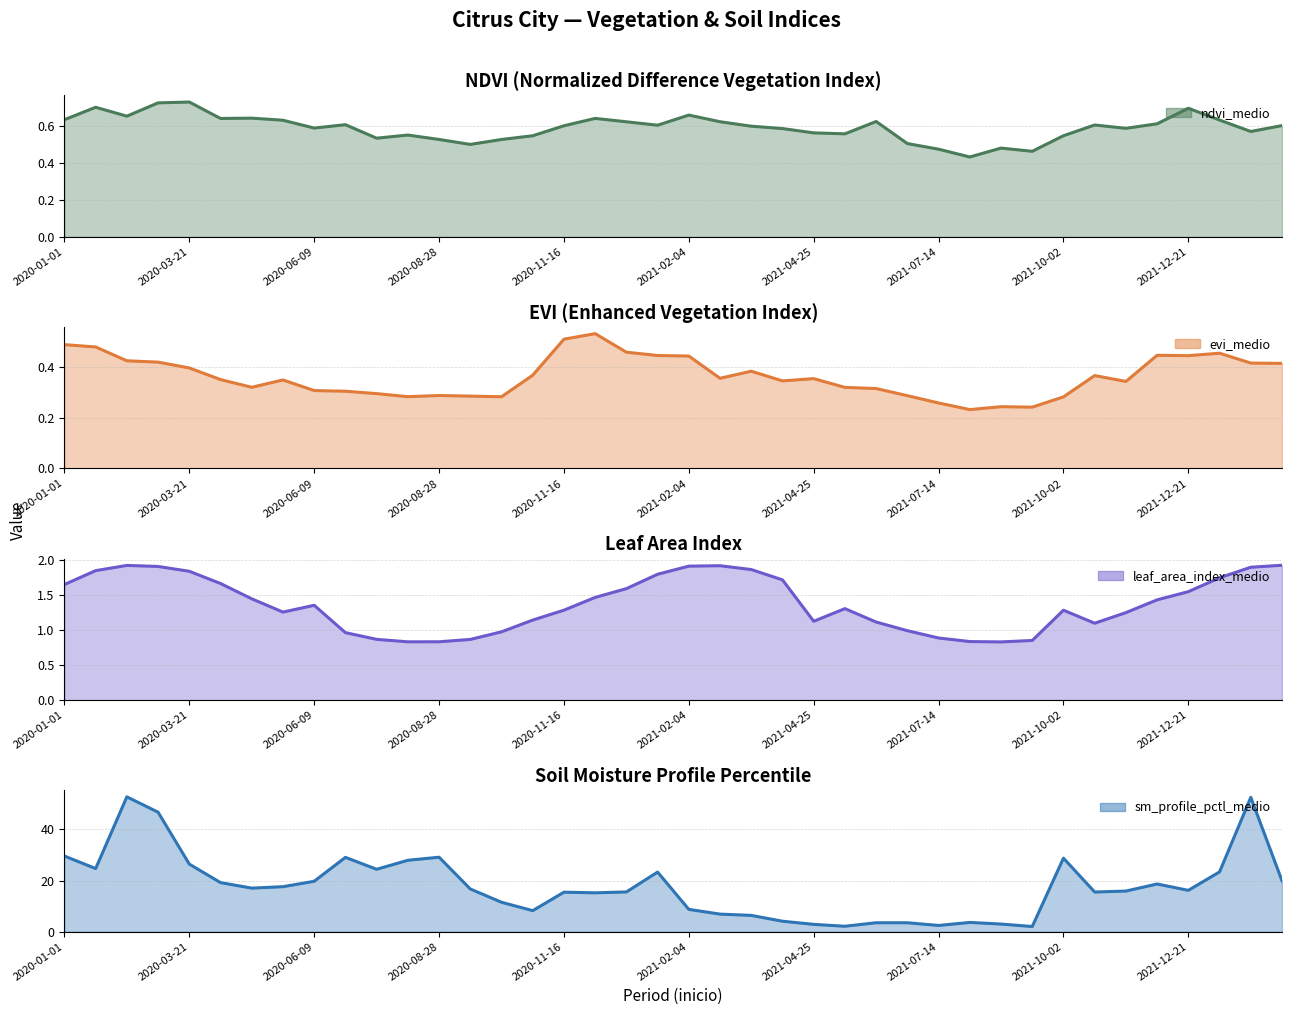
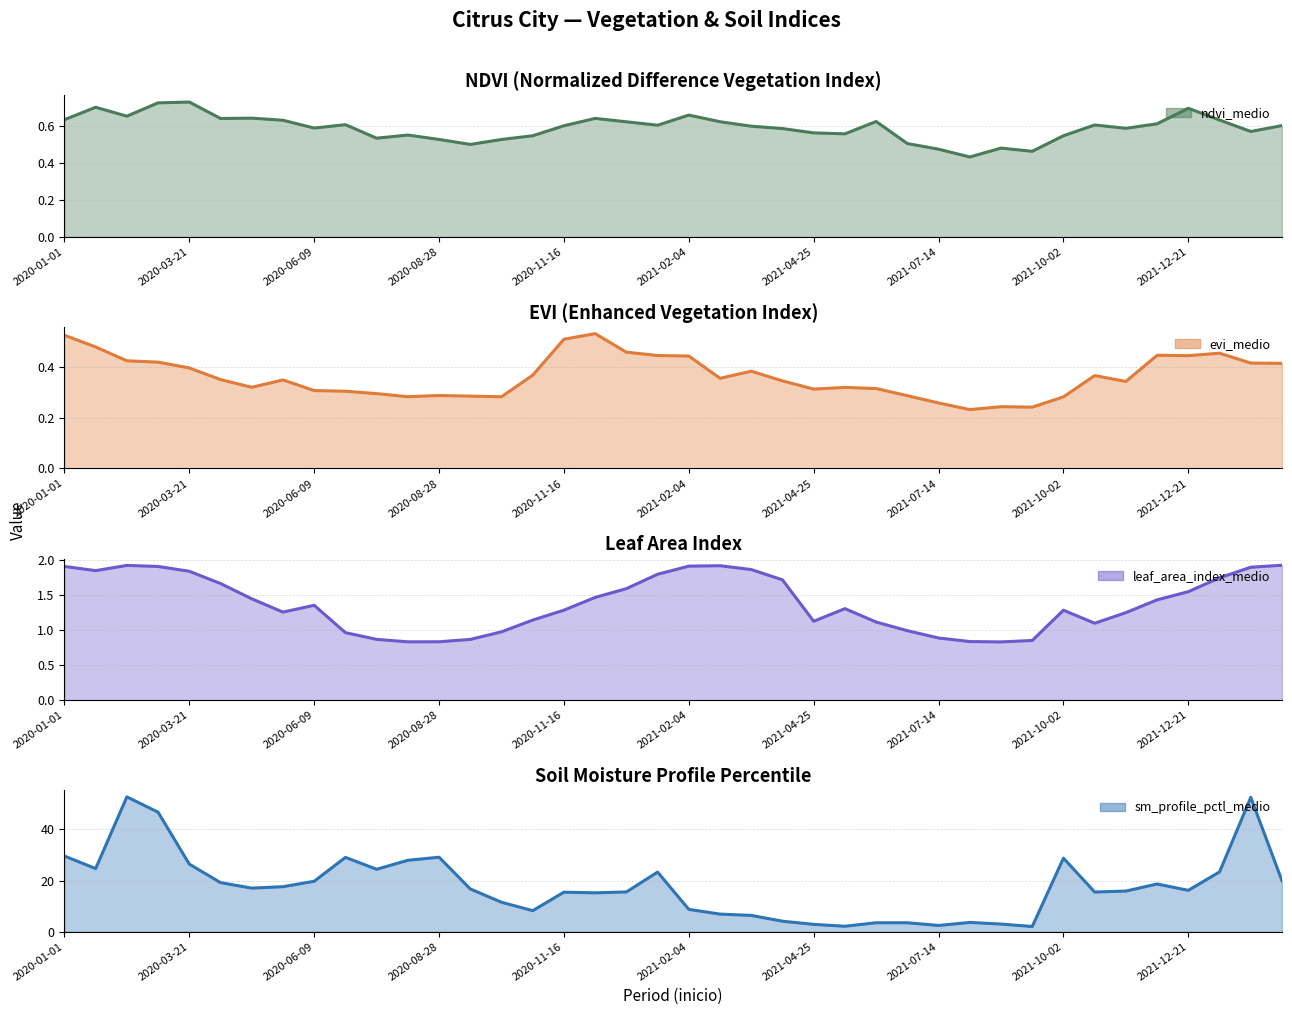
EVI (Enhanced Vegetation Index), 2020-01-01: 0.49 -> 0.52
EVI (Enhanced Vegetation Index), 2021-04-25: 0.35 -> 0.31
Leaf Area Index, 2020-01-01: 1.7 -> 1.9
